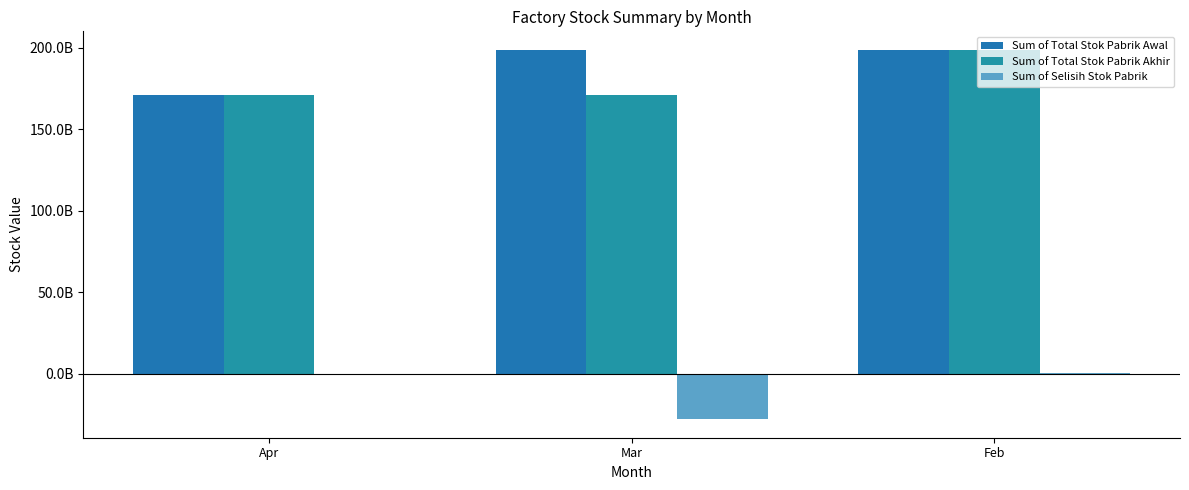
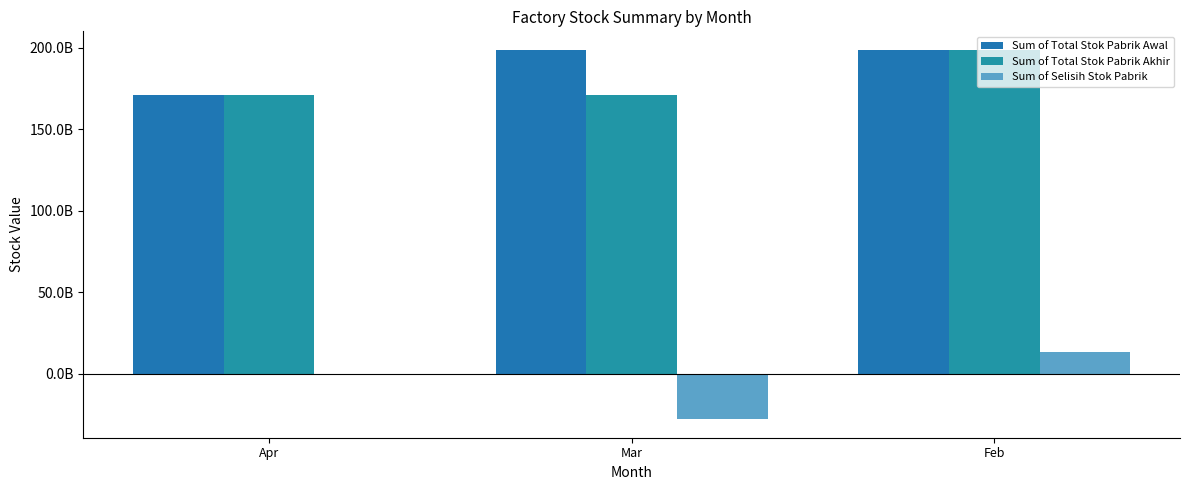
Sum of Selisih Stok Pabrik, Feb: 0 -> 14000000000
